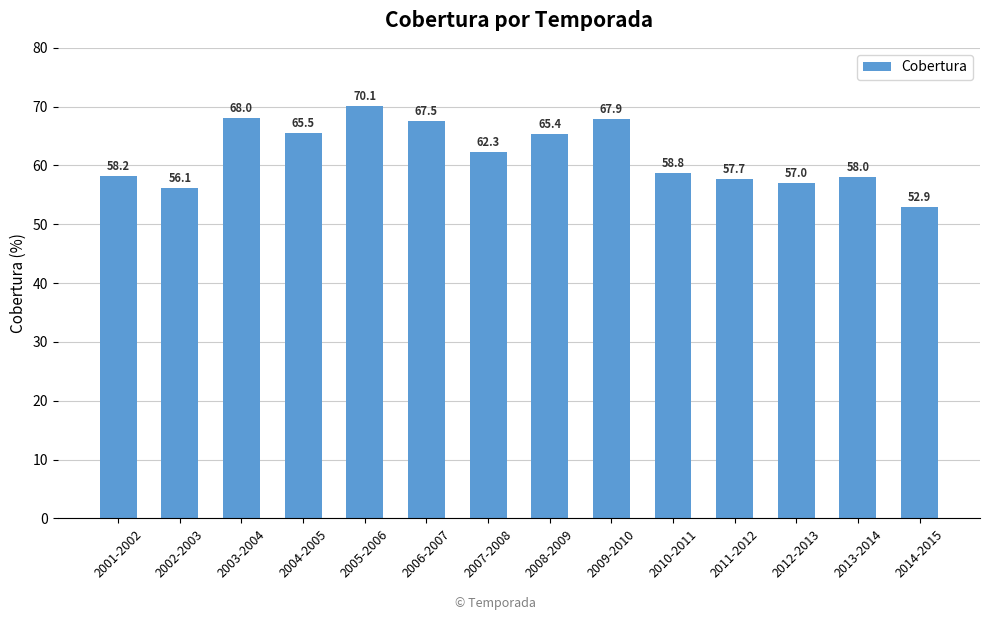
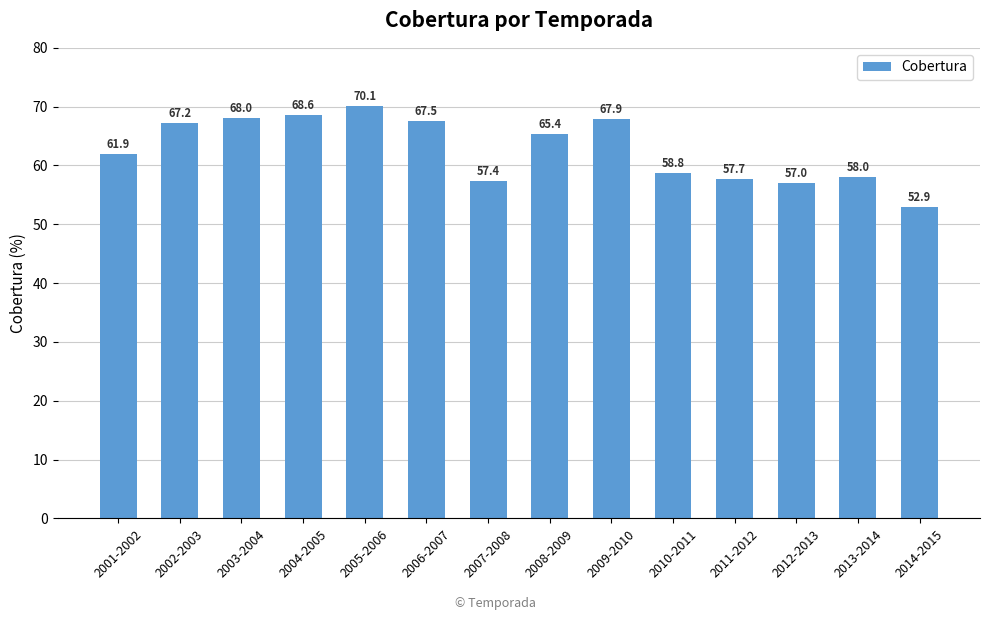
2001-2002: 58.2 -> 61.9
2002-2003: 56.1 -> 67.2
2004-2005: 65.5 -> 68.6
2007-2008: 62.3 -> 57.4
